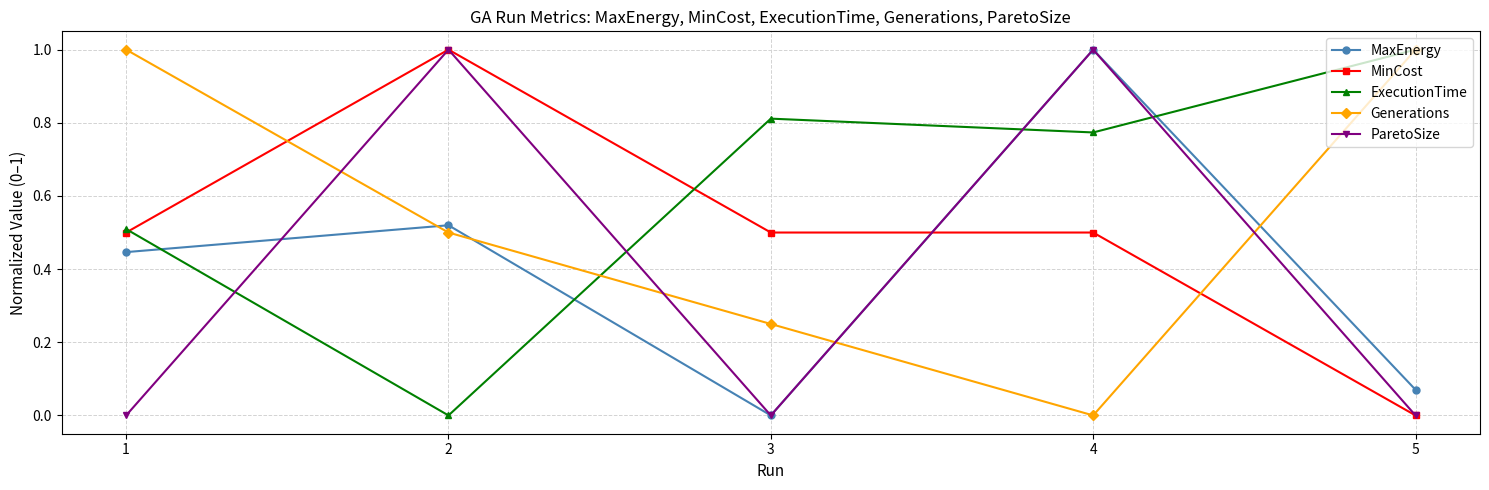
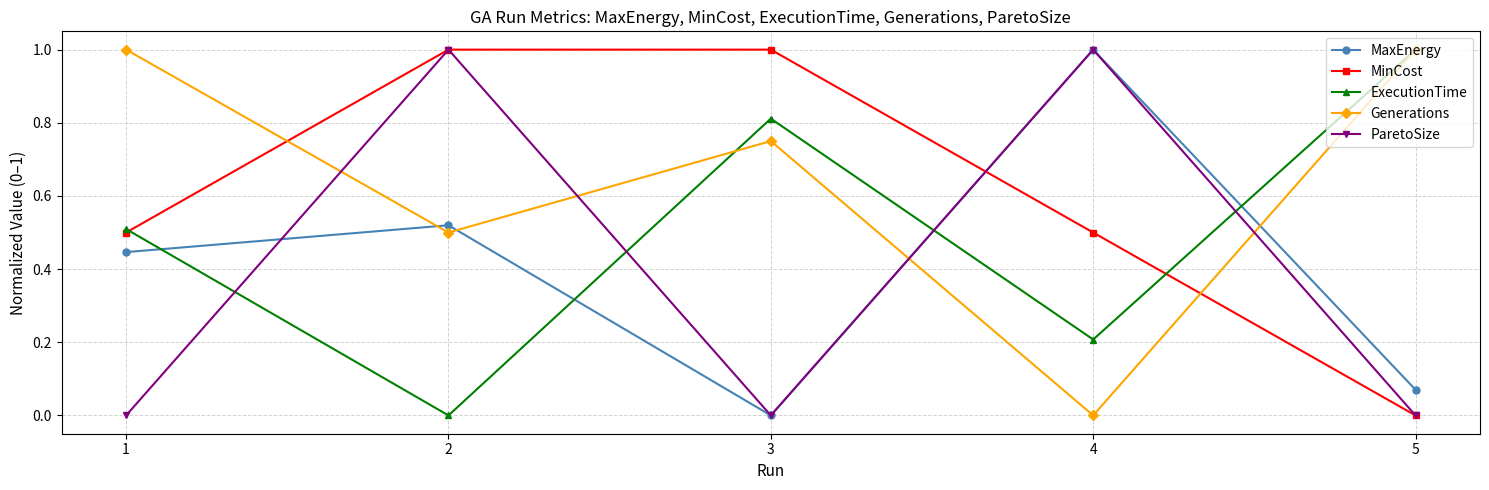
MinCost, 3: 0.50 -> 1.00
Generations, 3: 0.25 -> 0.75
ExecutionTime, 4: 0.77 -> 0.21
